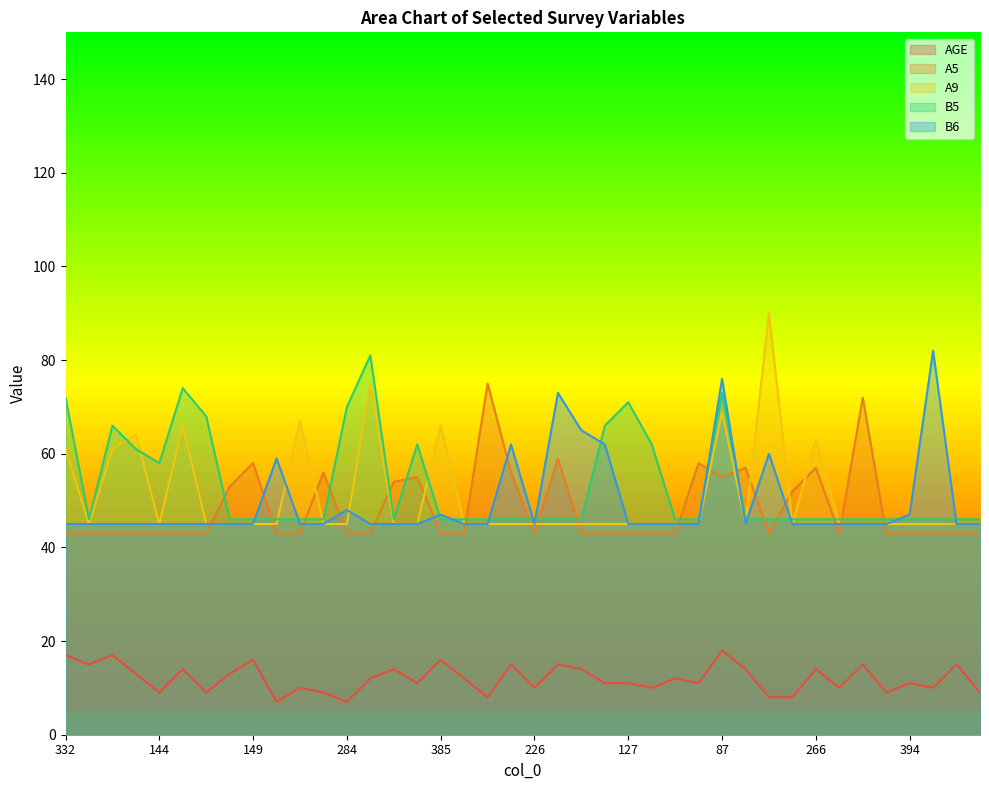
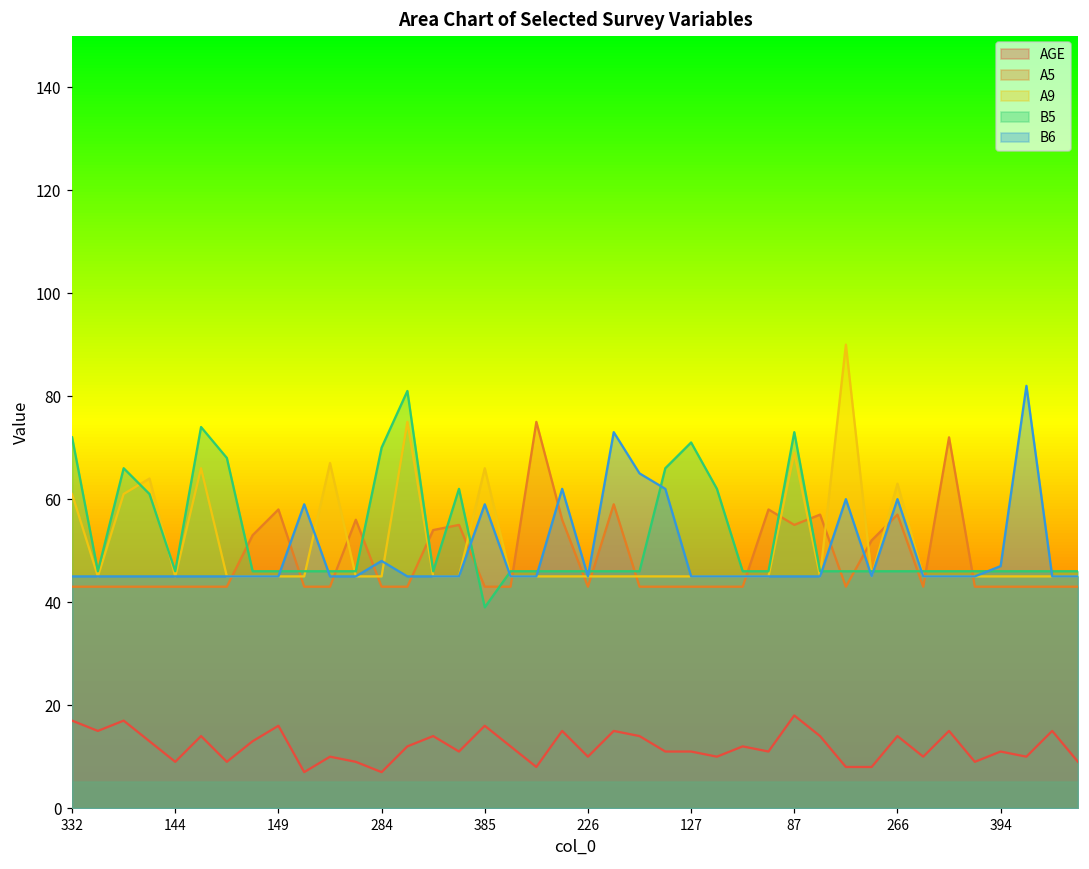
B5, 144: 58 -> 46
B5, 385: 46 -> 39
B6, 385: 47 -> 59
B6, 87: 76 -> 45
B6, 266: 45 -> 60
